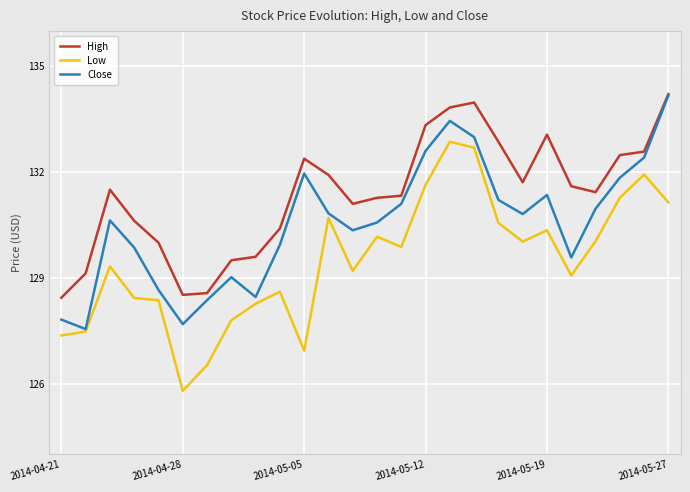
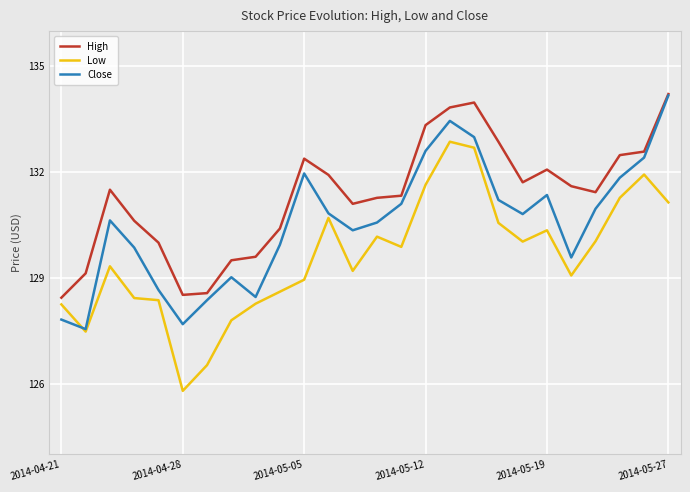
Low, 2014-04-21: 127.4 -> 128.3
Low, 2014-05-05: 126.9 -> 129.0
High, 2014-05-19: 133.1 -> 132.1
